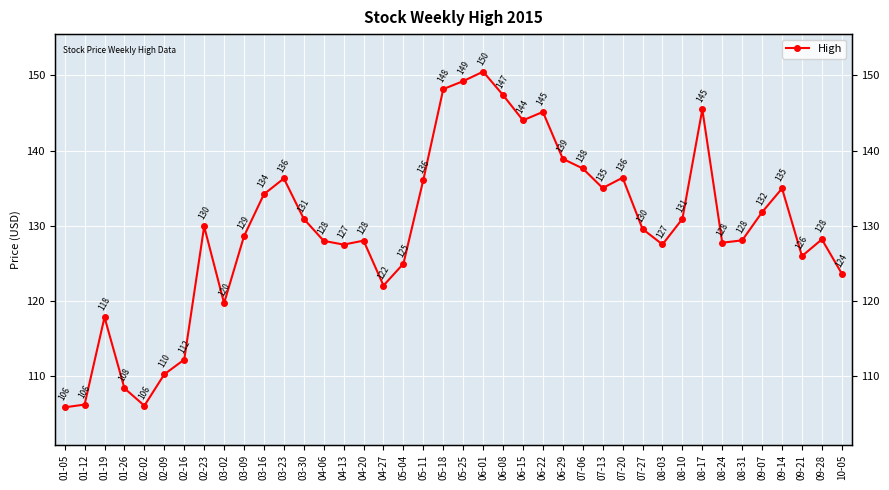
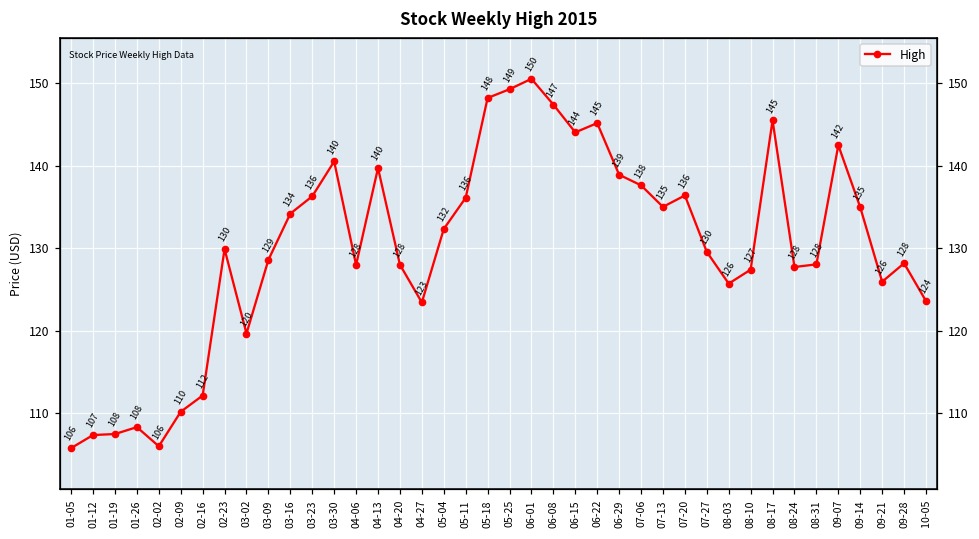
01-12: 106 -> 107
01-19: 118 -> 108
03-30: 131 -> 140
04-13: 127 -> 140
04-27: 122 -> 123
05-04: 125 -> 132
08-03: 127 -> 126
08-10: 131 -> 127
09-07: 132 -> 142
